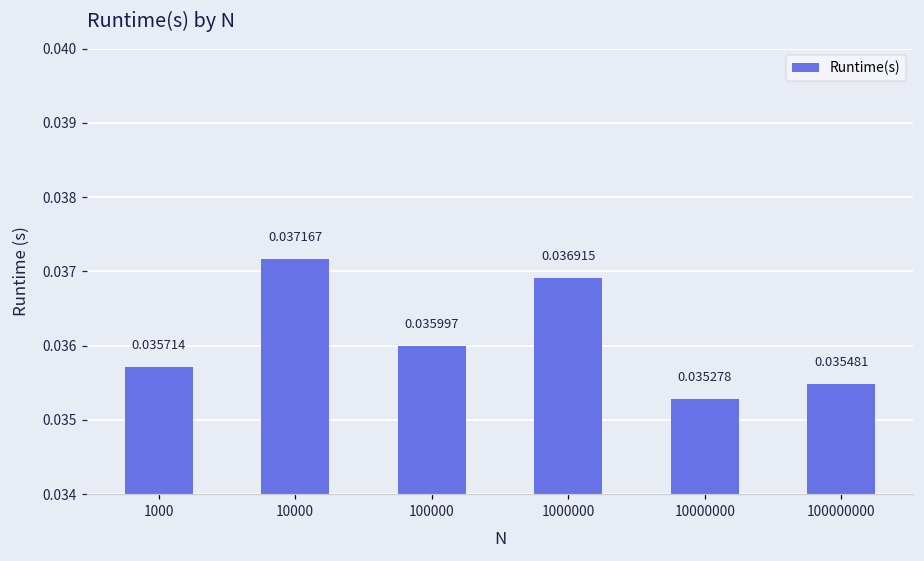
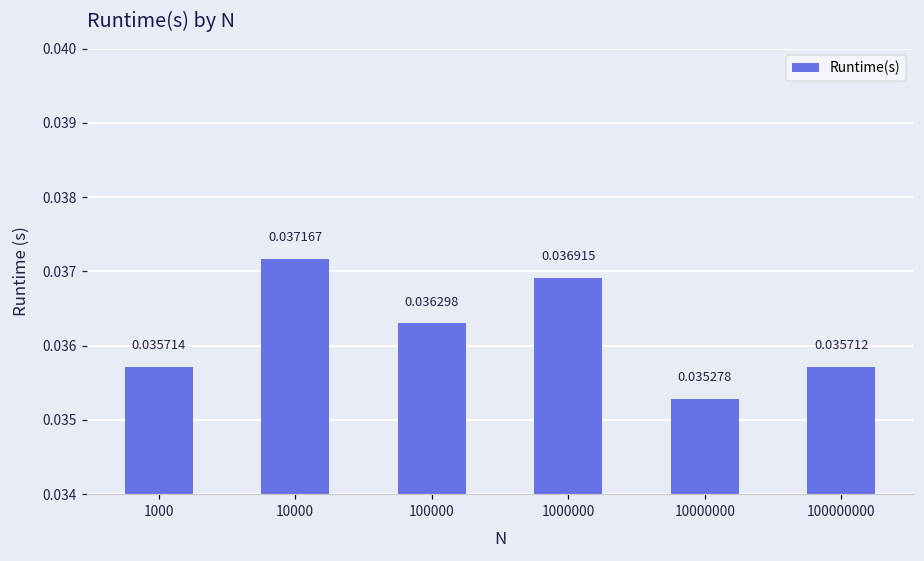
100000: 0.035997 -> 0.036298
100000000: 0.035481 -> 0.035712
